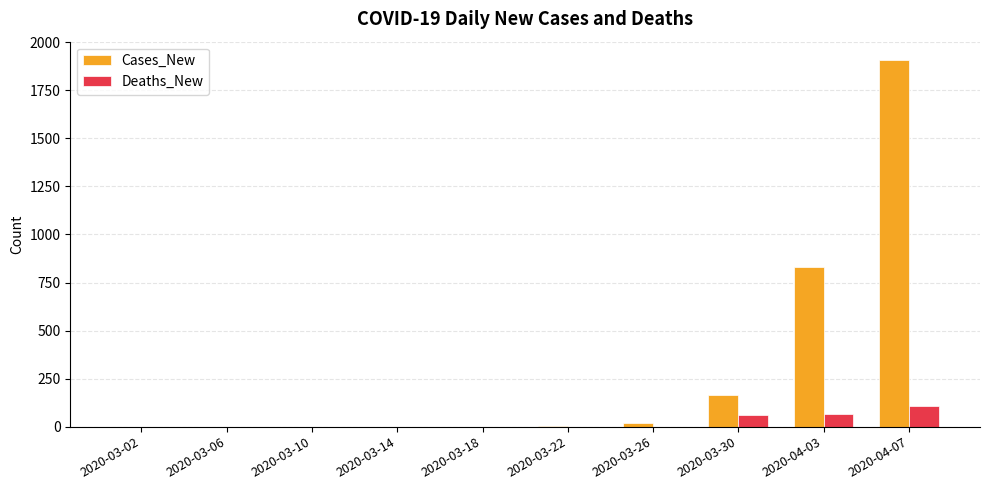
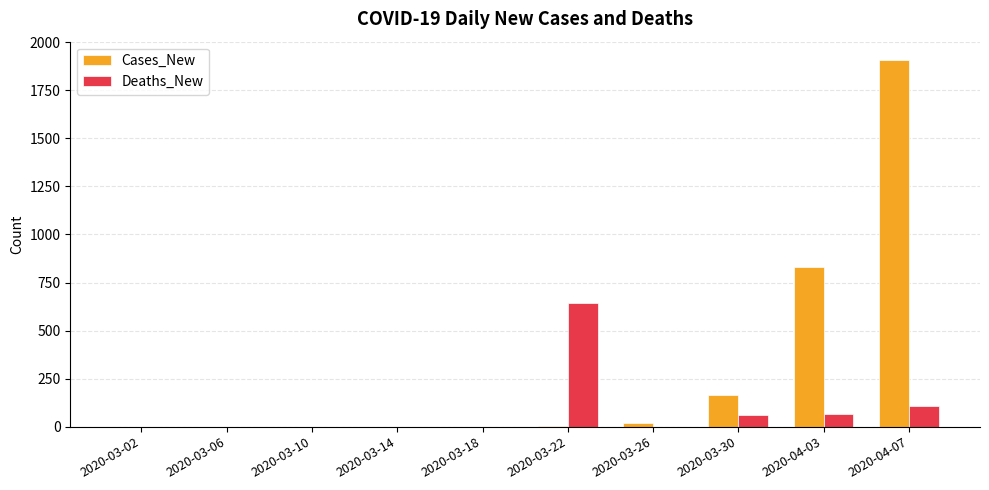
Deaths_New, 2020-03-22: 0 -> 640
